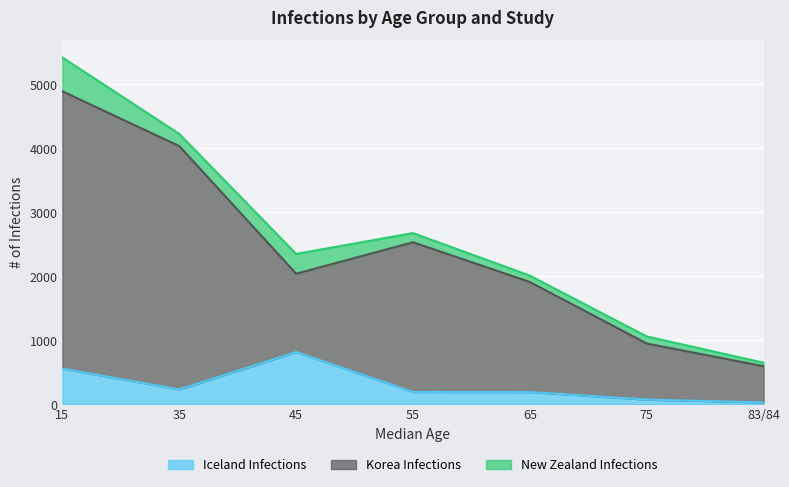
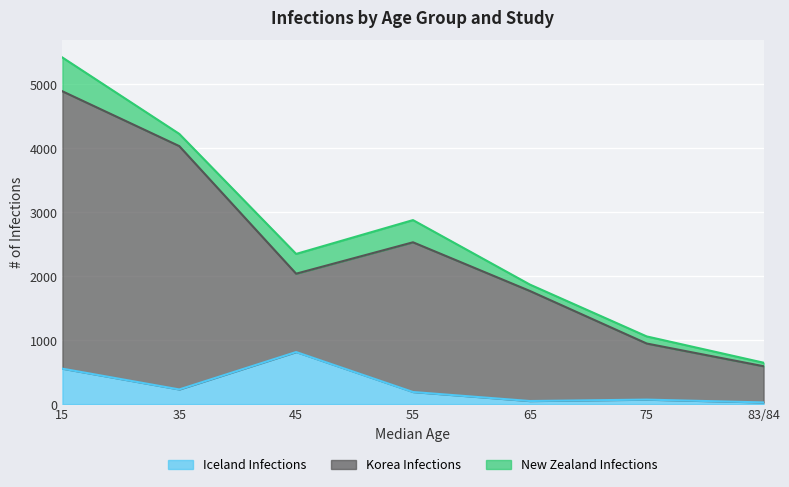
New Zealand Infections, 55: 100 -> 300
Iceland Infections, 65: 200 -> 0
